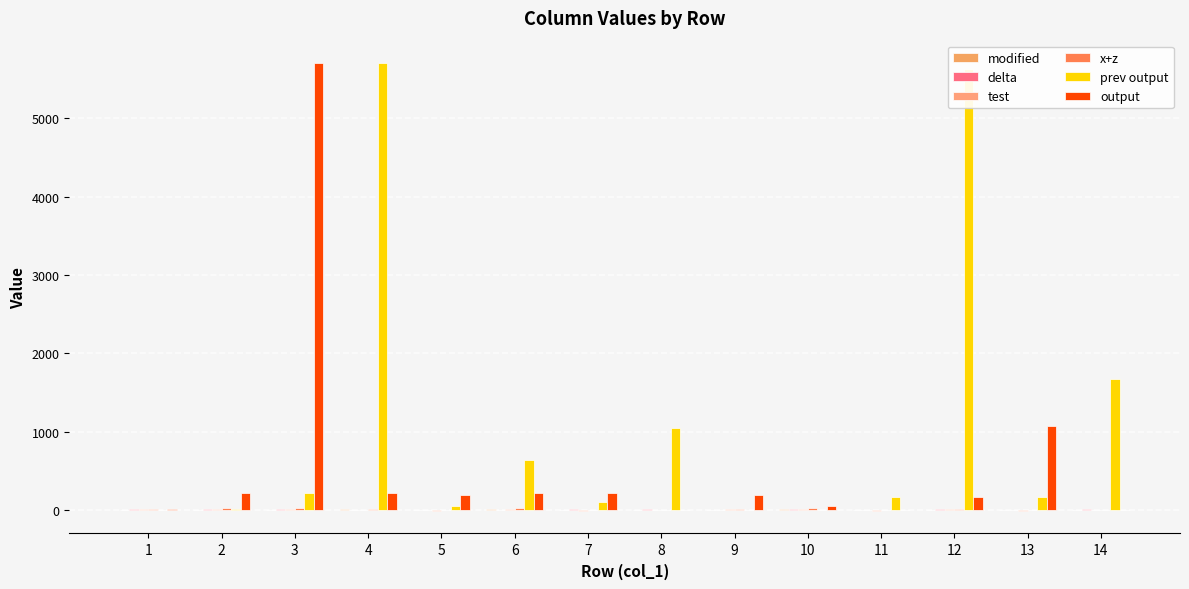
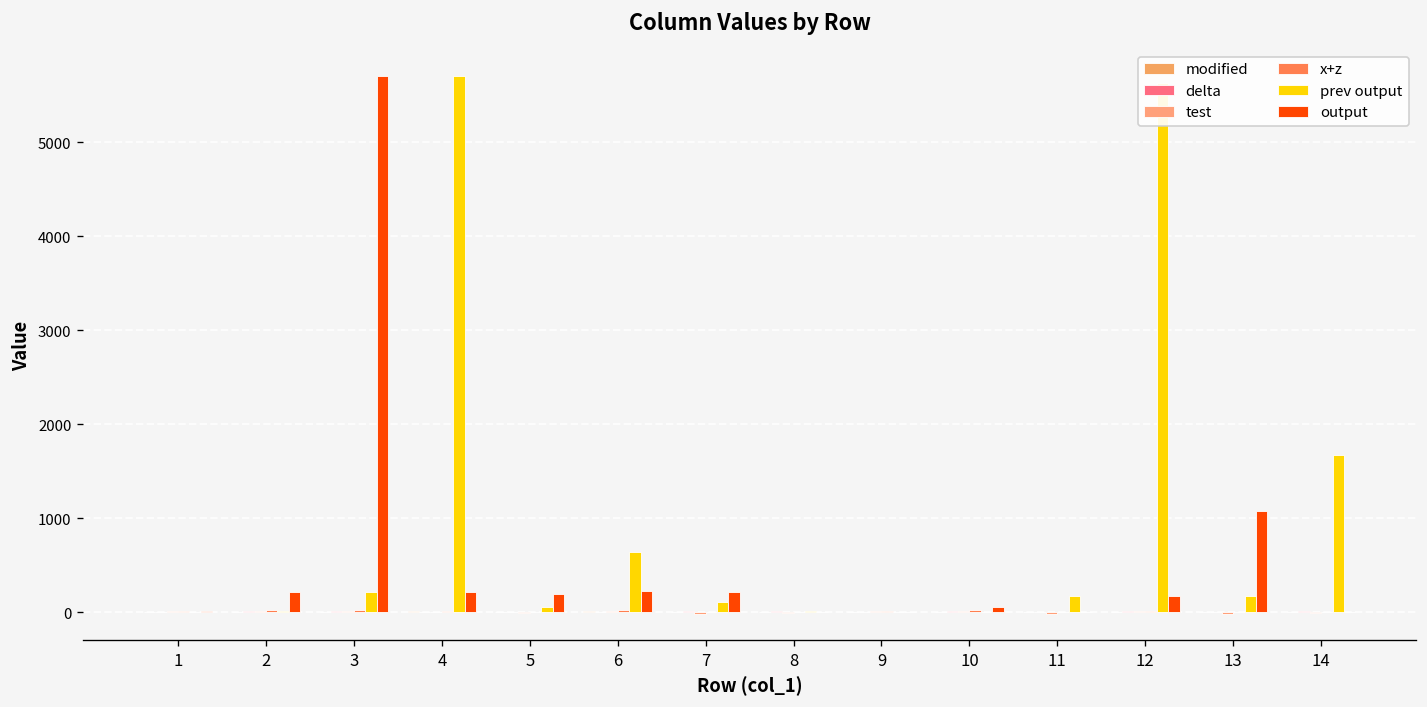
prev output, 8: 1100 -> 0
output, 9: 200 -> 0
